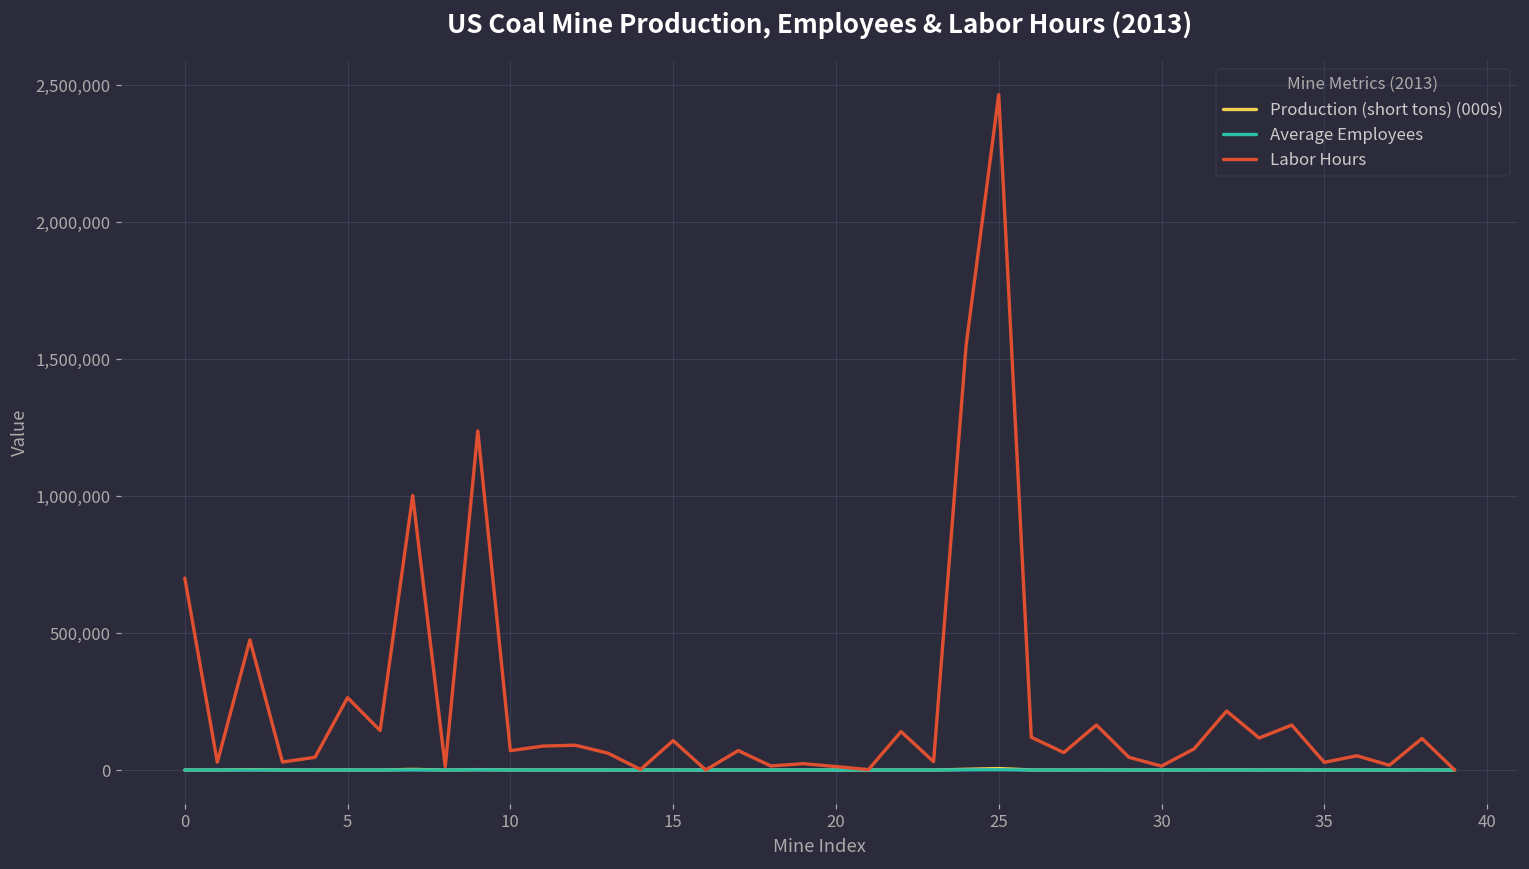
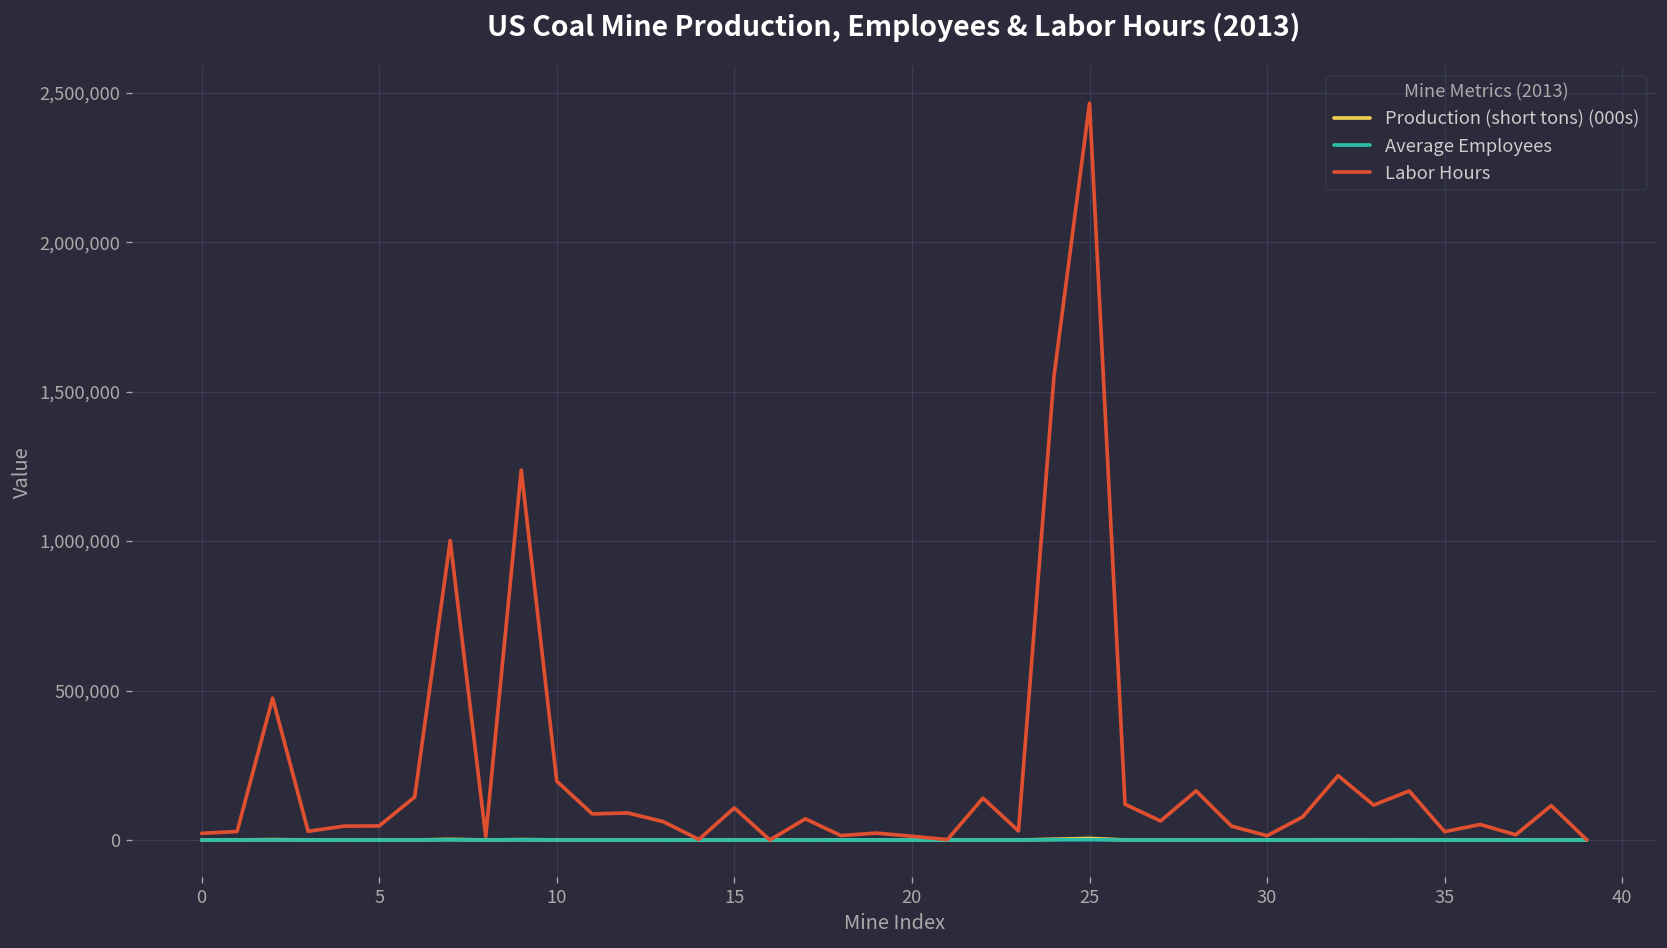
Labor Hours, 0: 700,000 -> 20,000
Labor Hours, 5: 260,000 -> 50,000
Labor Hours, 10: 70,000 -> 200,000
